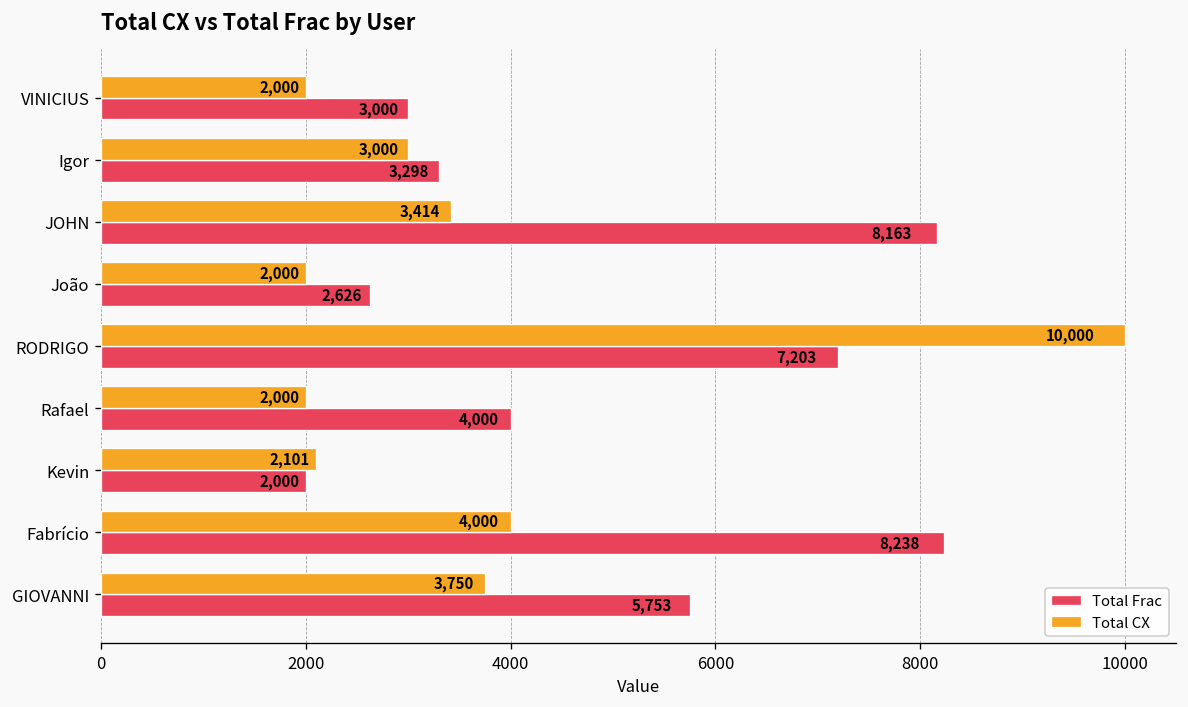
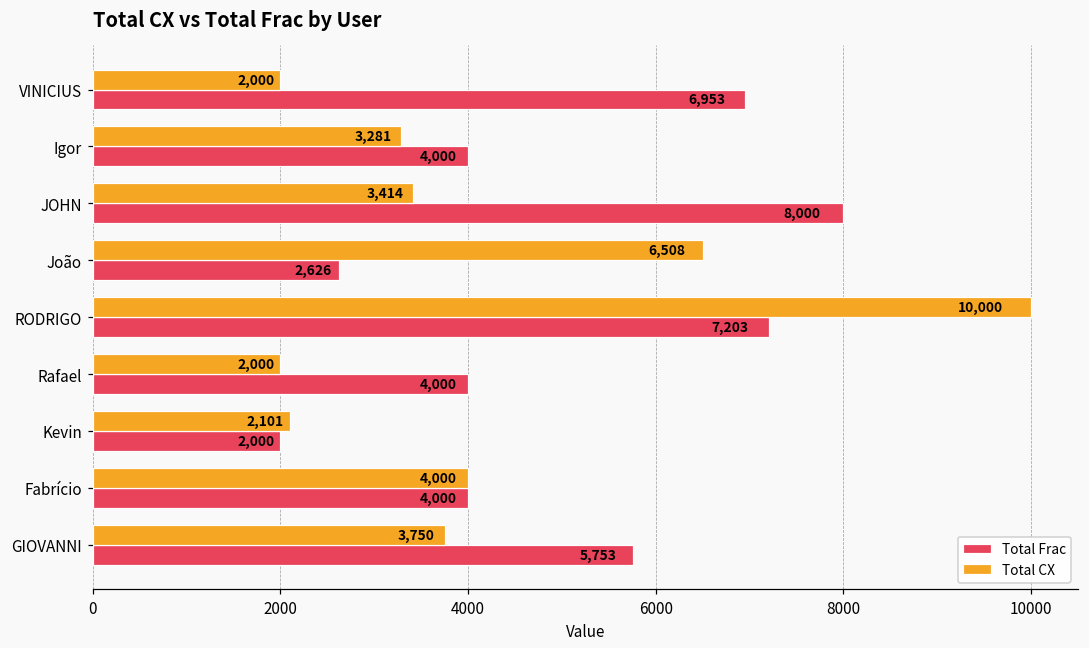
Total Frac, VINICIUS: 3,000 -> 6,953
Total CX, Igor: 3,000 -> 3,281
Total Frac, Igor: 3,298 -> 4,000
Total Frac, JOHN: 8,163 -> 8,000
Total CX, João: 2,000 -> 6,508
Total Frac, Fabrício: 8,238 -> 4,000
